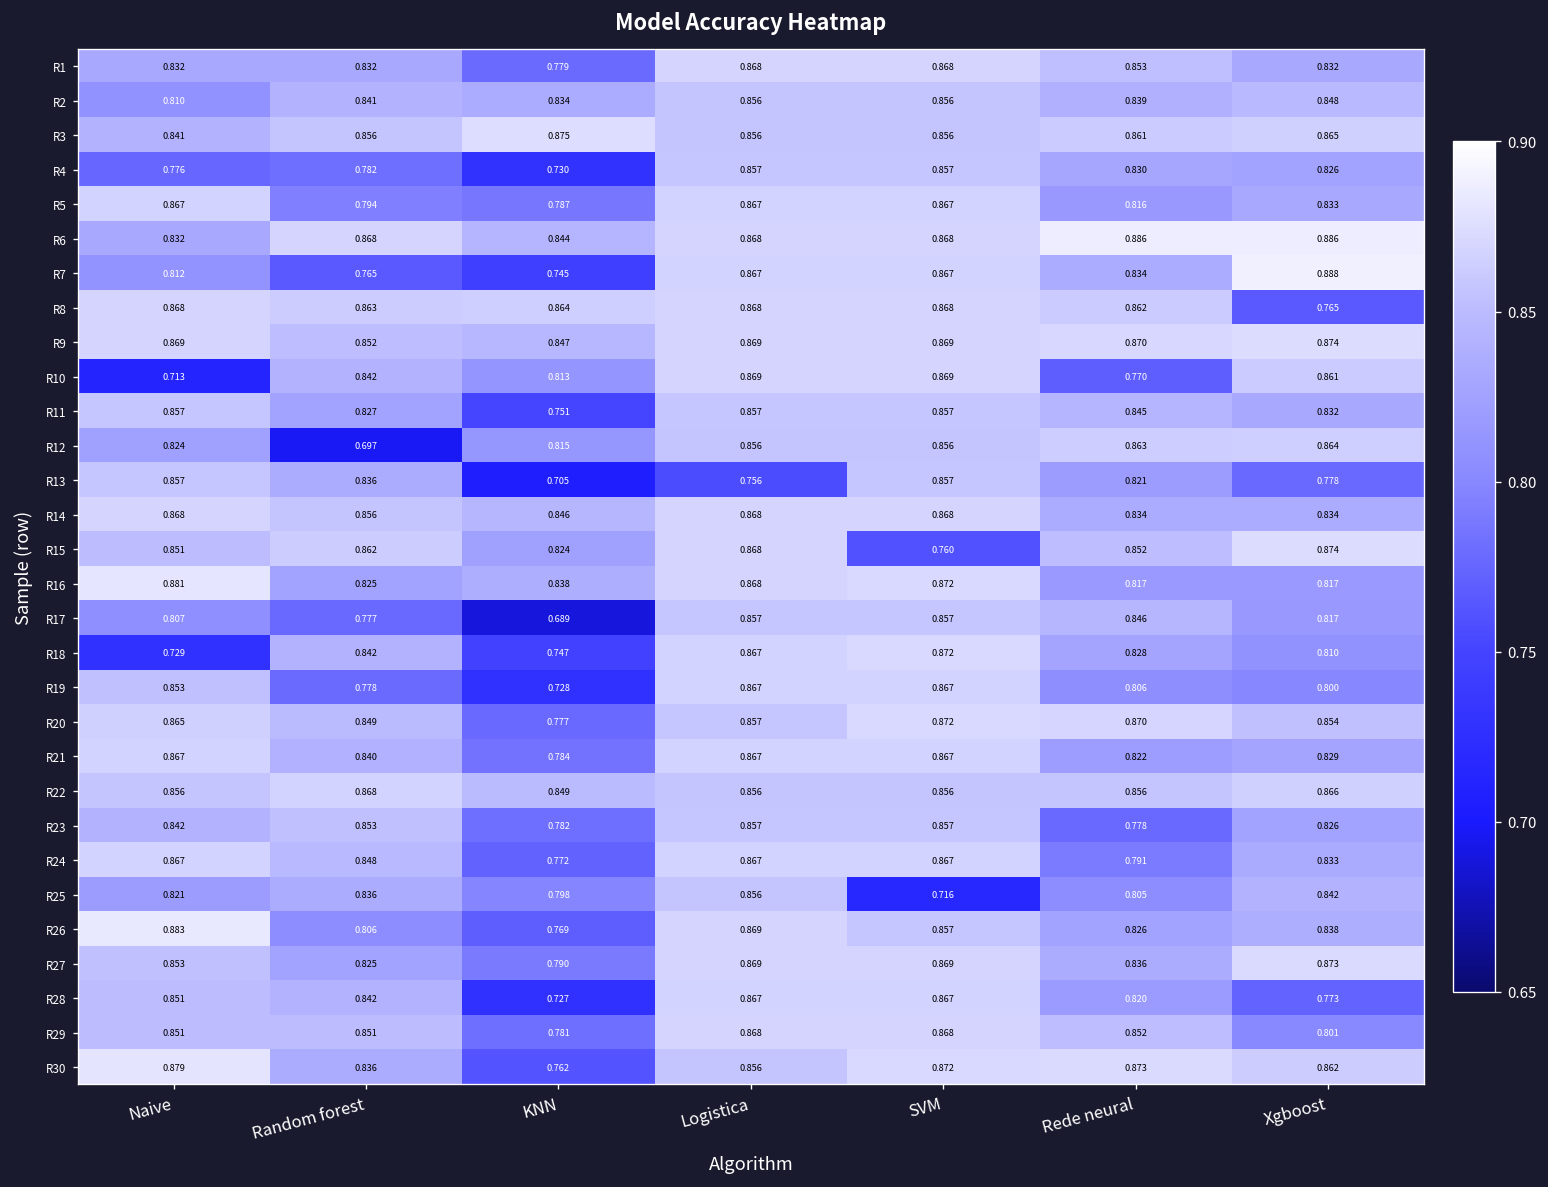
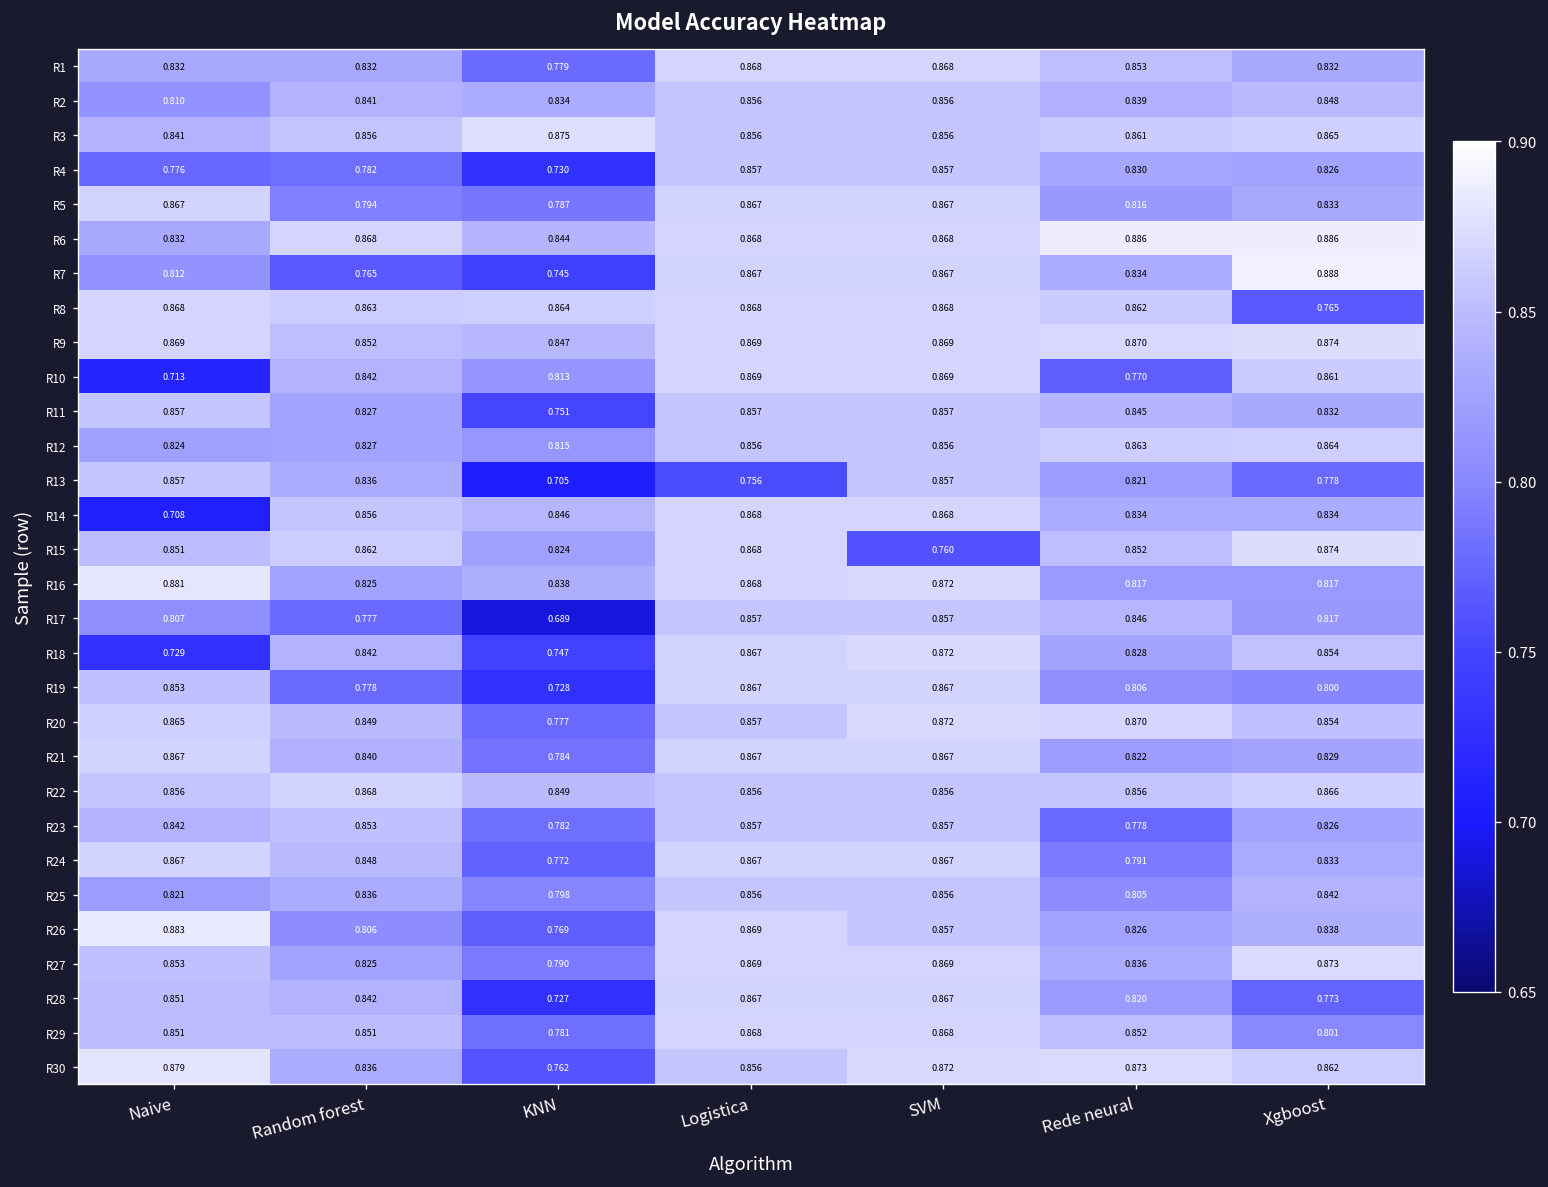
R12, Random forest: 0.697 -> 0.827
R14, Naive: 0.868 -> 0.708
R18, Xgboost: 0.810 -> 0.854
R25, SVM: 0.716 -> 0.856
